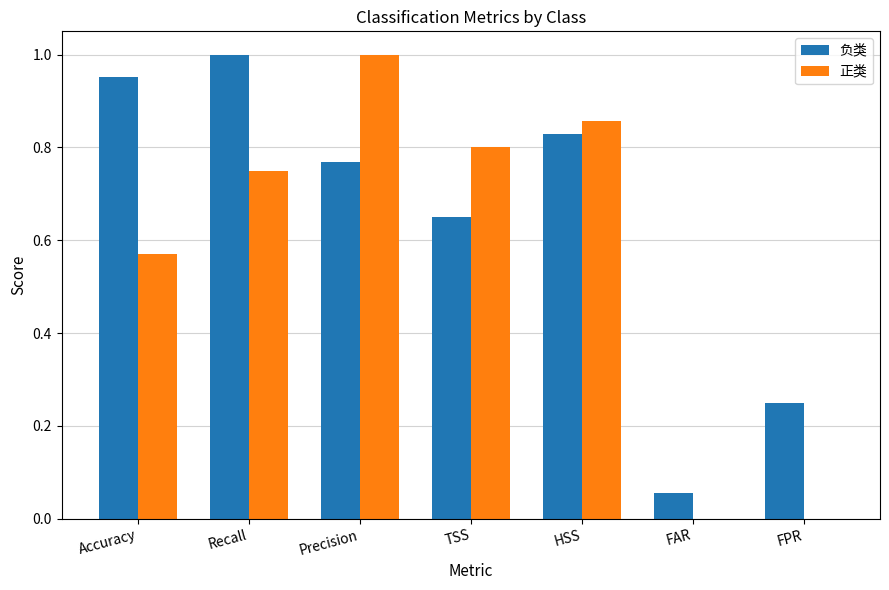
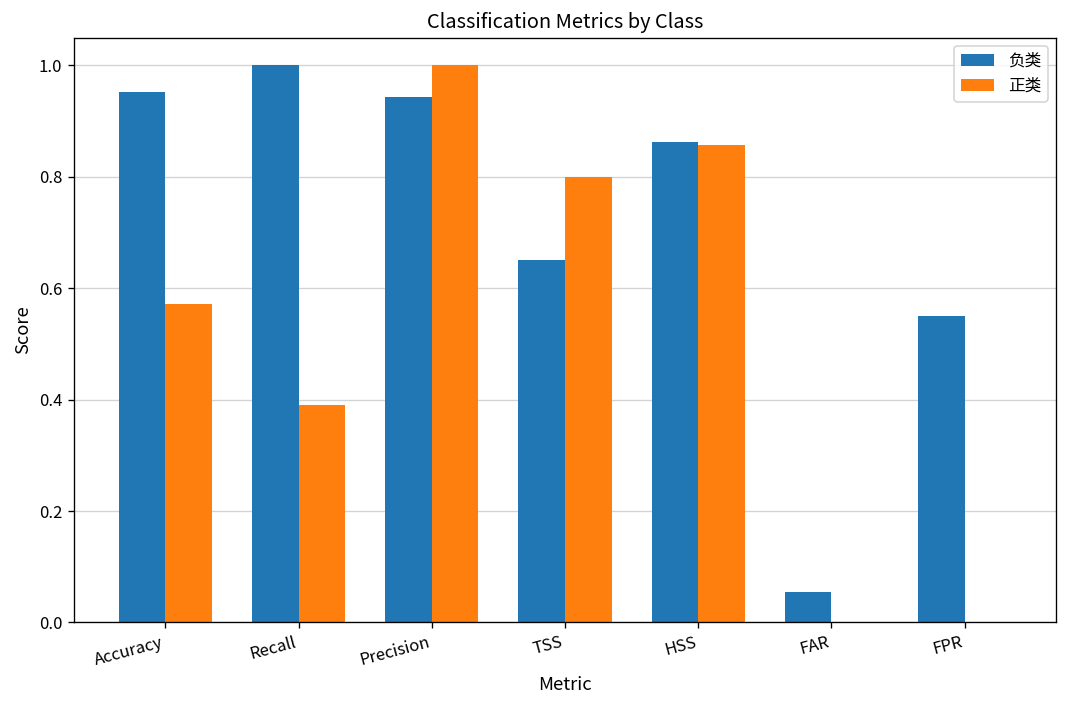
正类, Recall: 0.75 -> 0.39
负类, Precision: 0.77 -> 0.94
负类, HSS: 0.83 -> 0.86
负类, FPR: 0.25 -> 0.55
